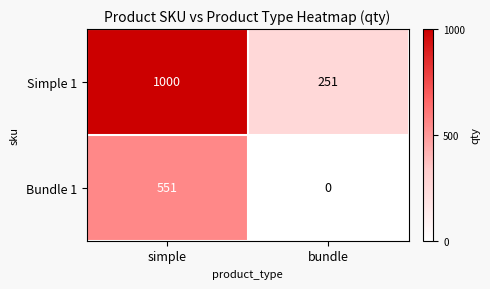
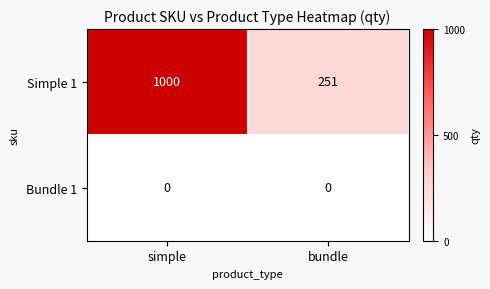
Bundle 1, simple: 551 -> 0
